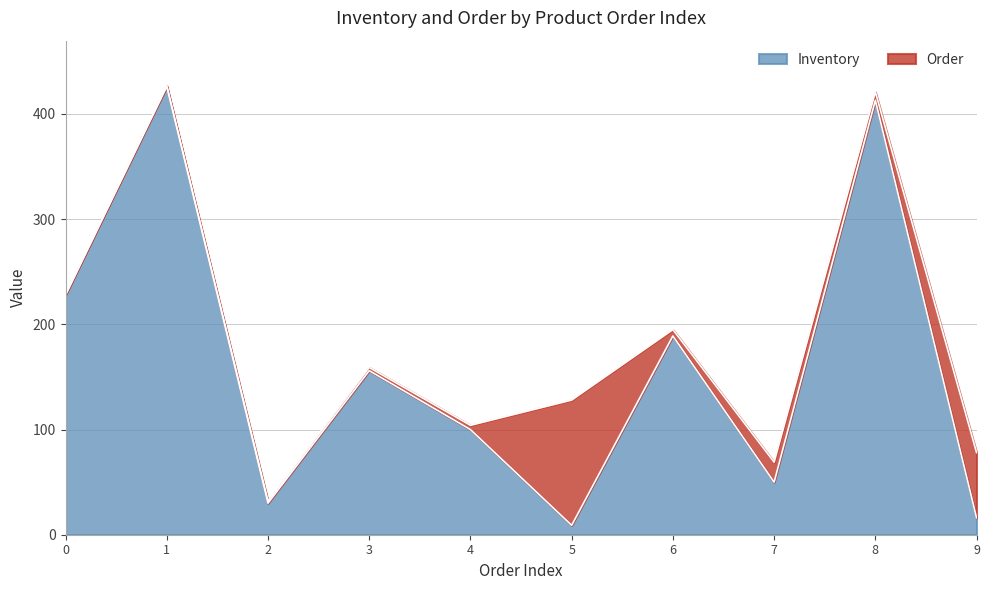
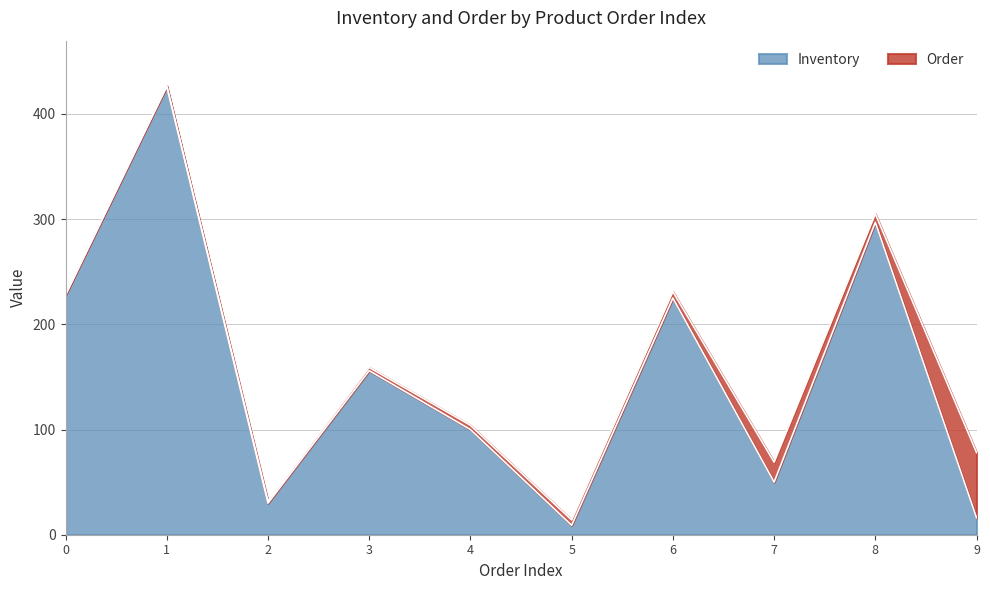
Order, 5: 119 -> 5
Inventory, 6: 189 -> 225
Inventory, 8: 413 -> 297
